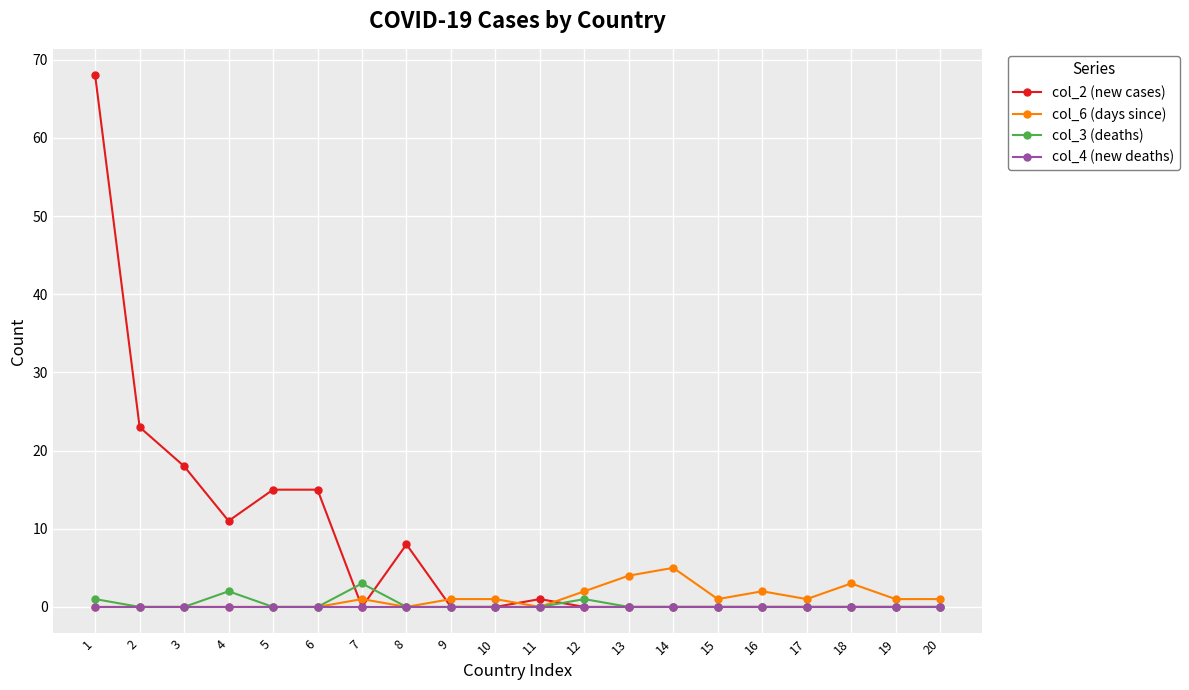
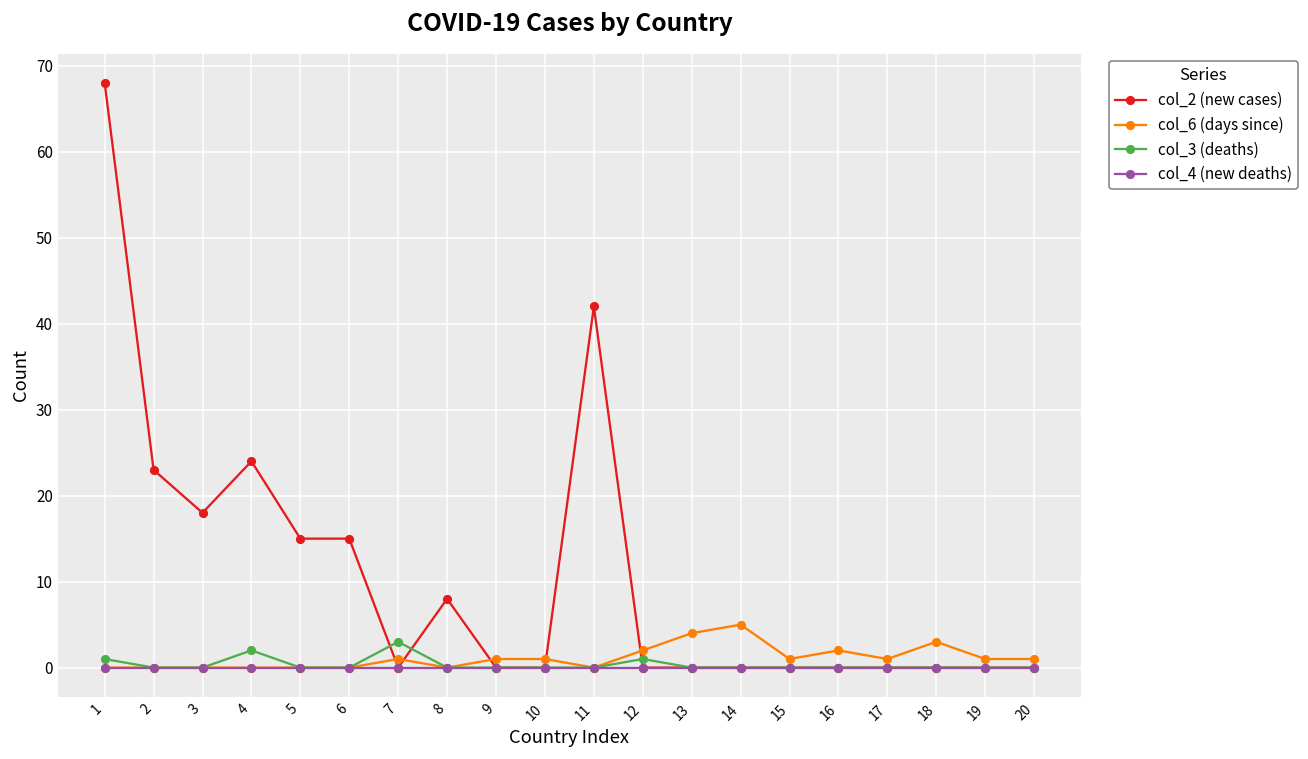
col_2 (new cases), 4: 11 -> 24
col_2 (new cases), 11: 1 -> 42
